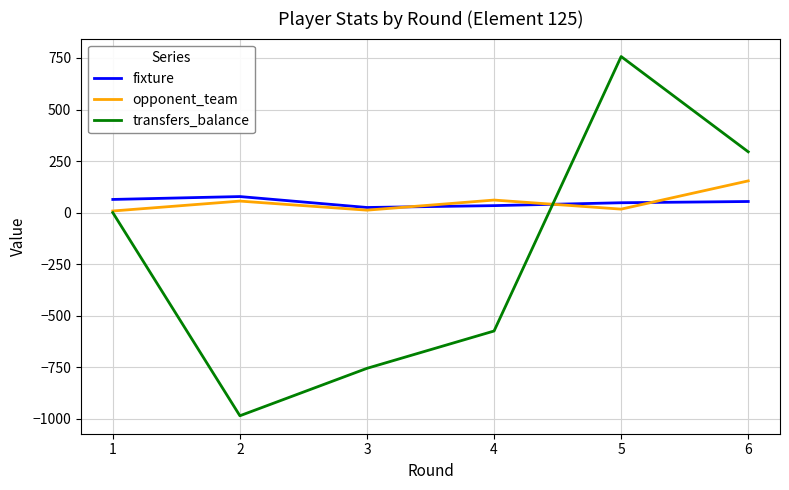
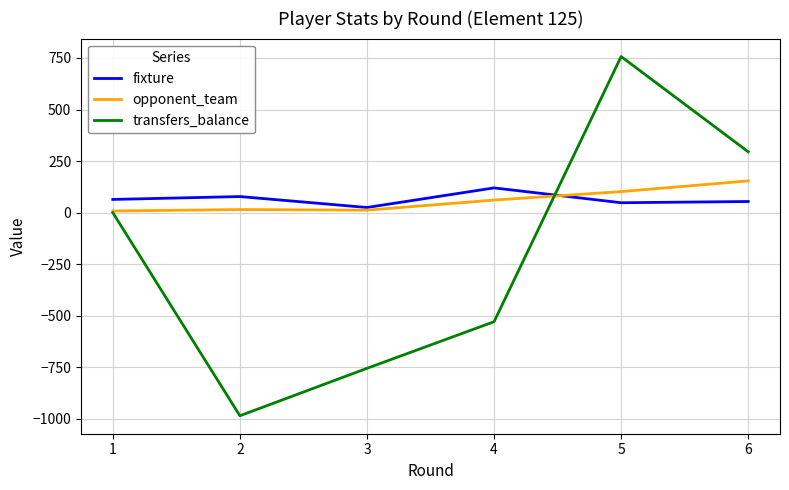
opponent_team, 2: 60 -> 20
fixture, 4: 30 -> 120
transfers_balance, 4: -570 -> -530
opponent_team, 5: 20 -> 100
